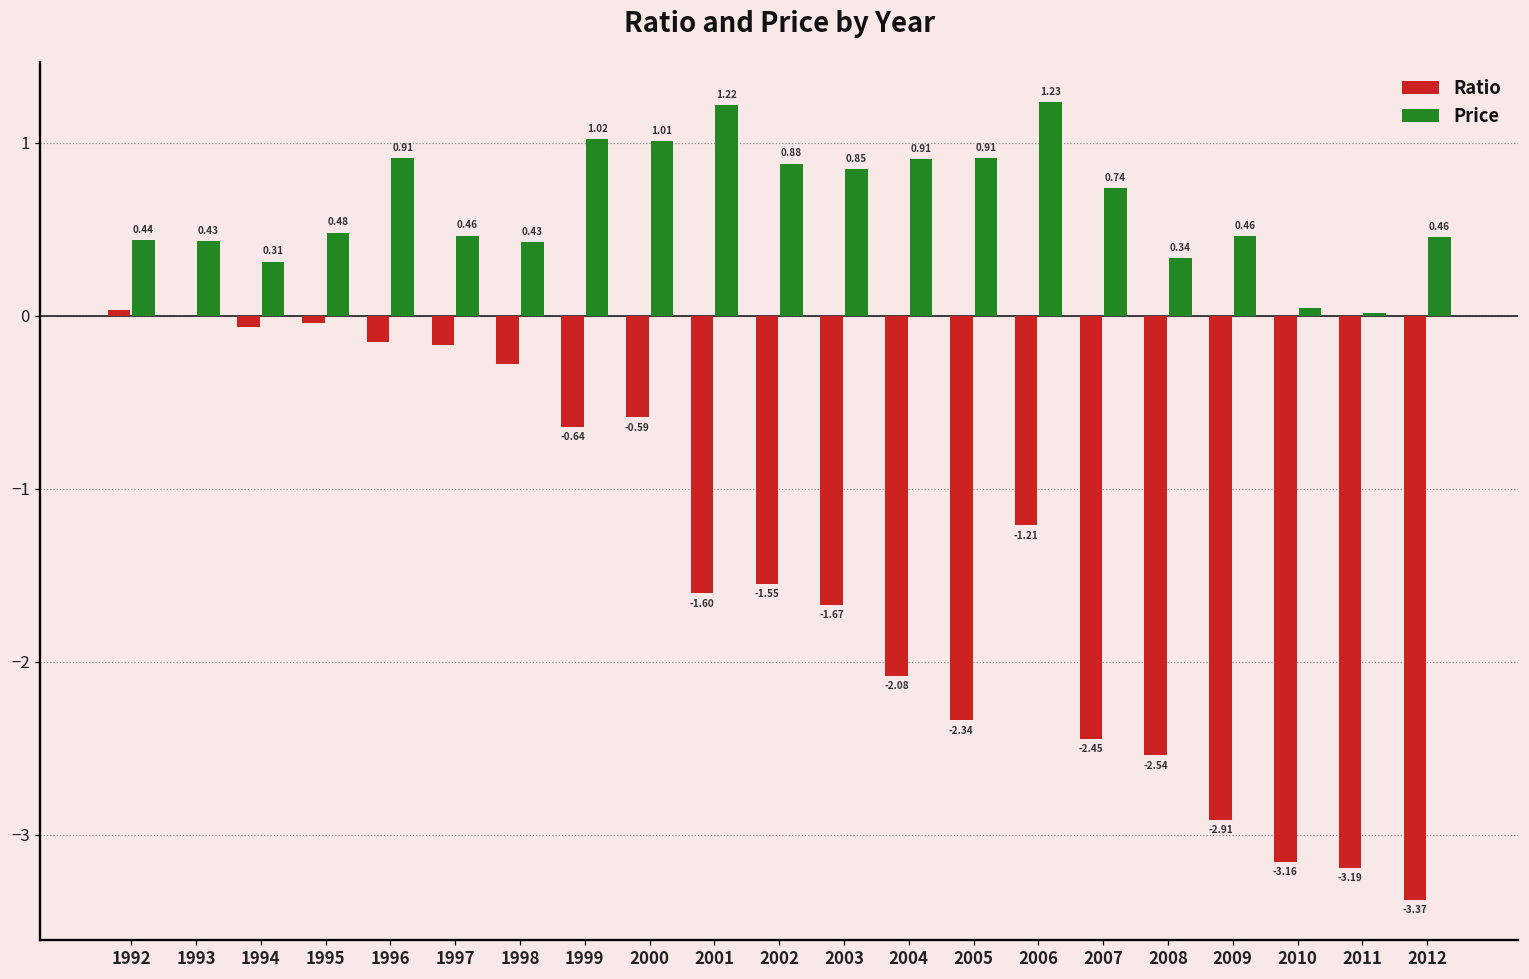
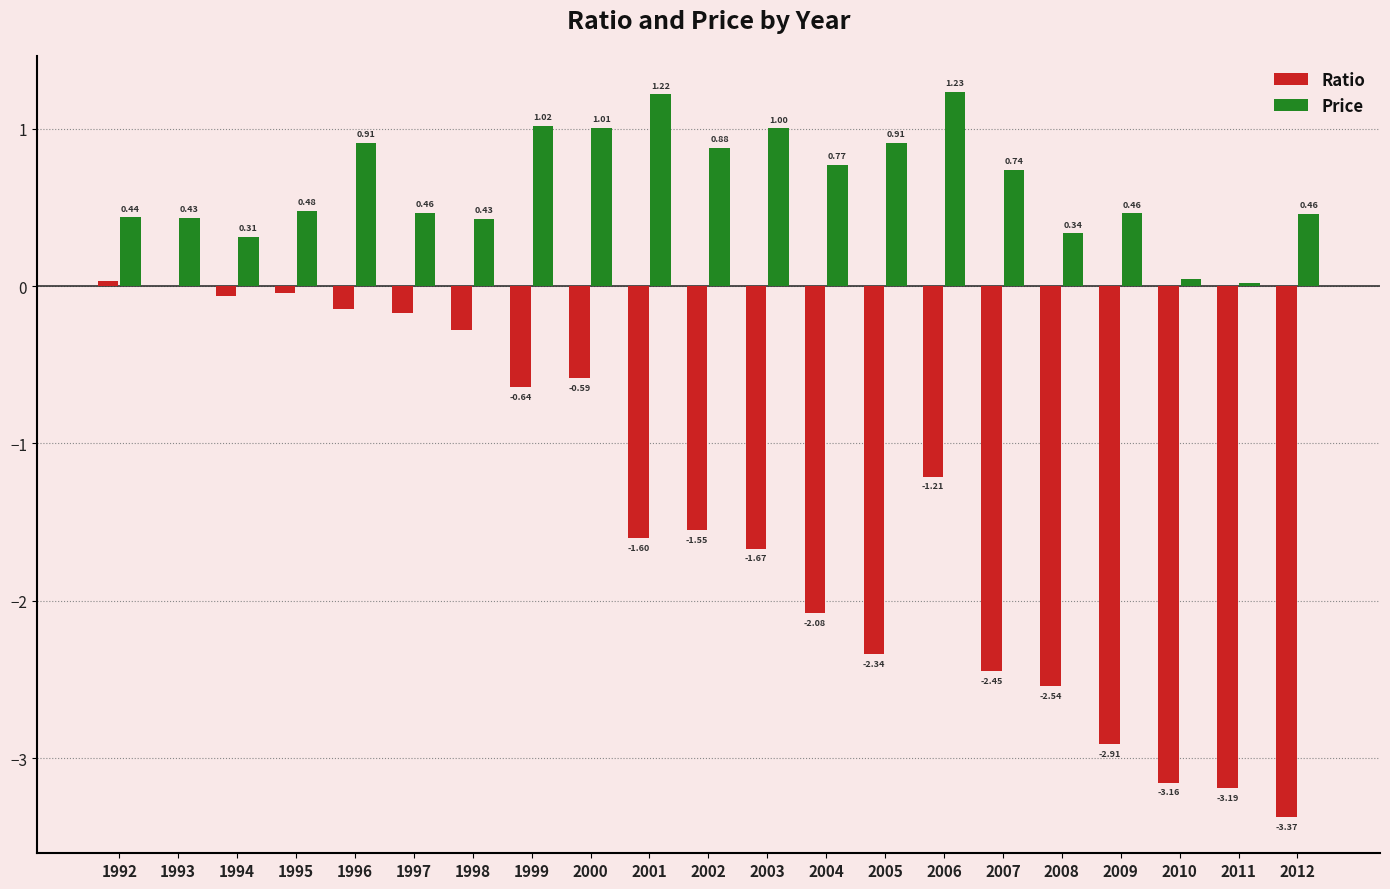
Price, 2003: 0.85 -> 1.00
Price, 2004: 0.91 -> 0.77
